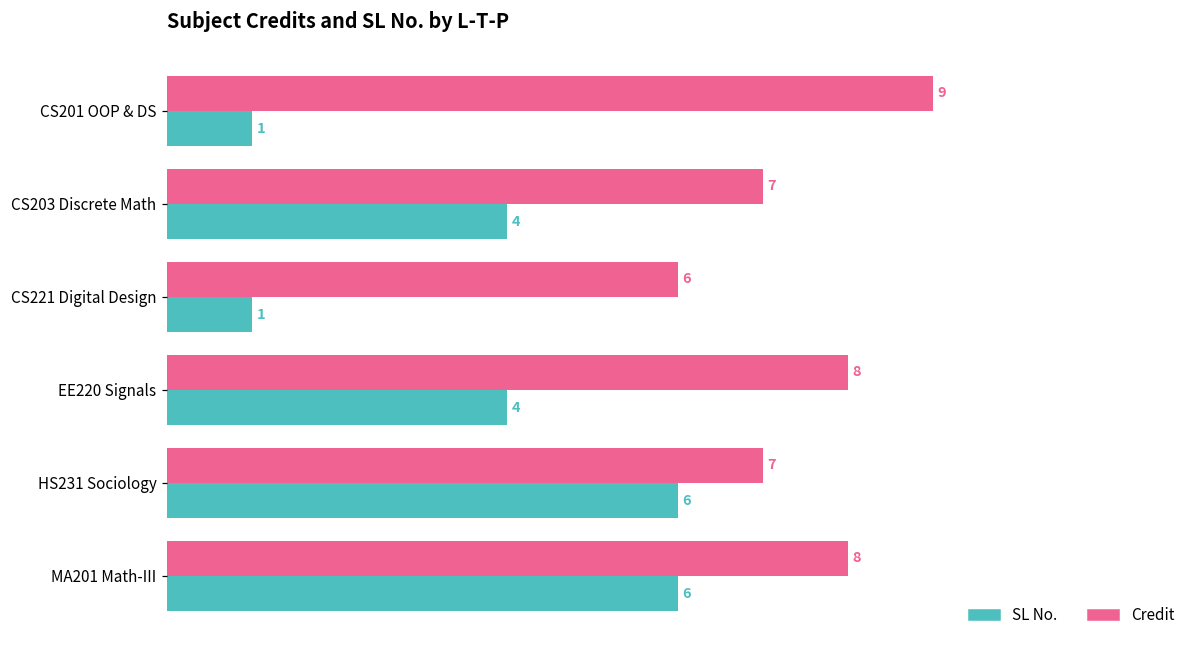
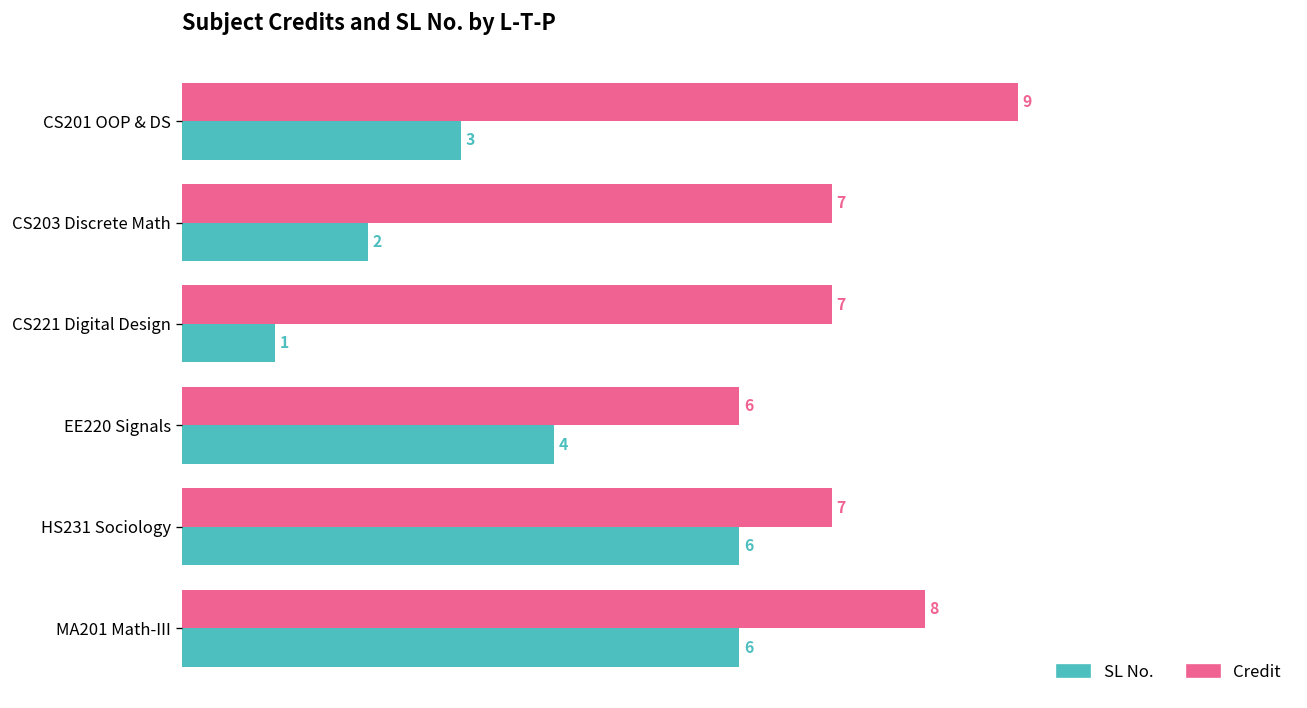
SL No., CS201 OOP & DS: 1 -> 3
SL No., CS203 Discrete Math: 4 -> 2
Credit, CS221 Digital Design: 6 -> 7
Credit, EE220 Signals: 8 -> 6
